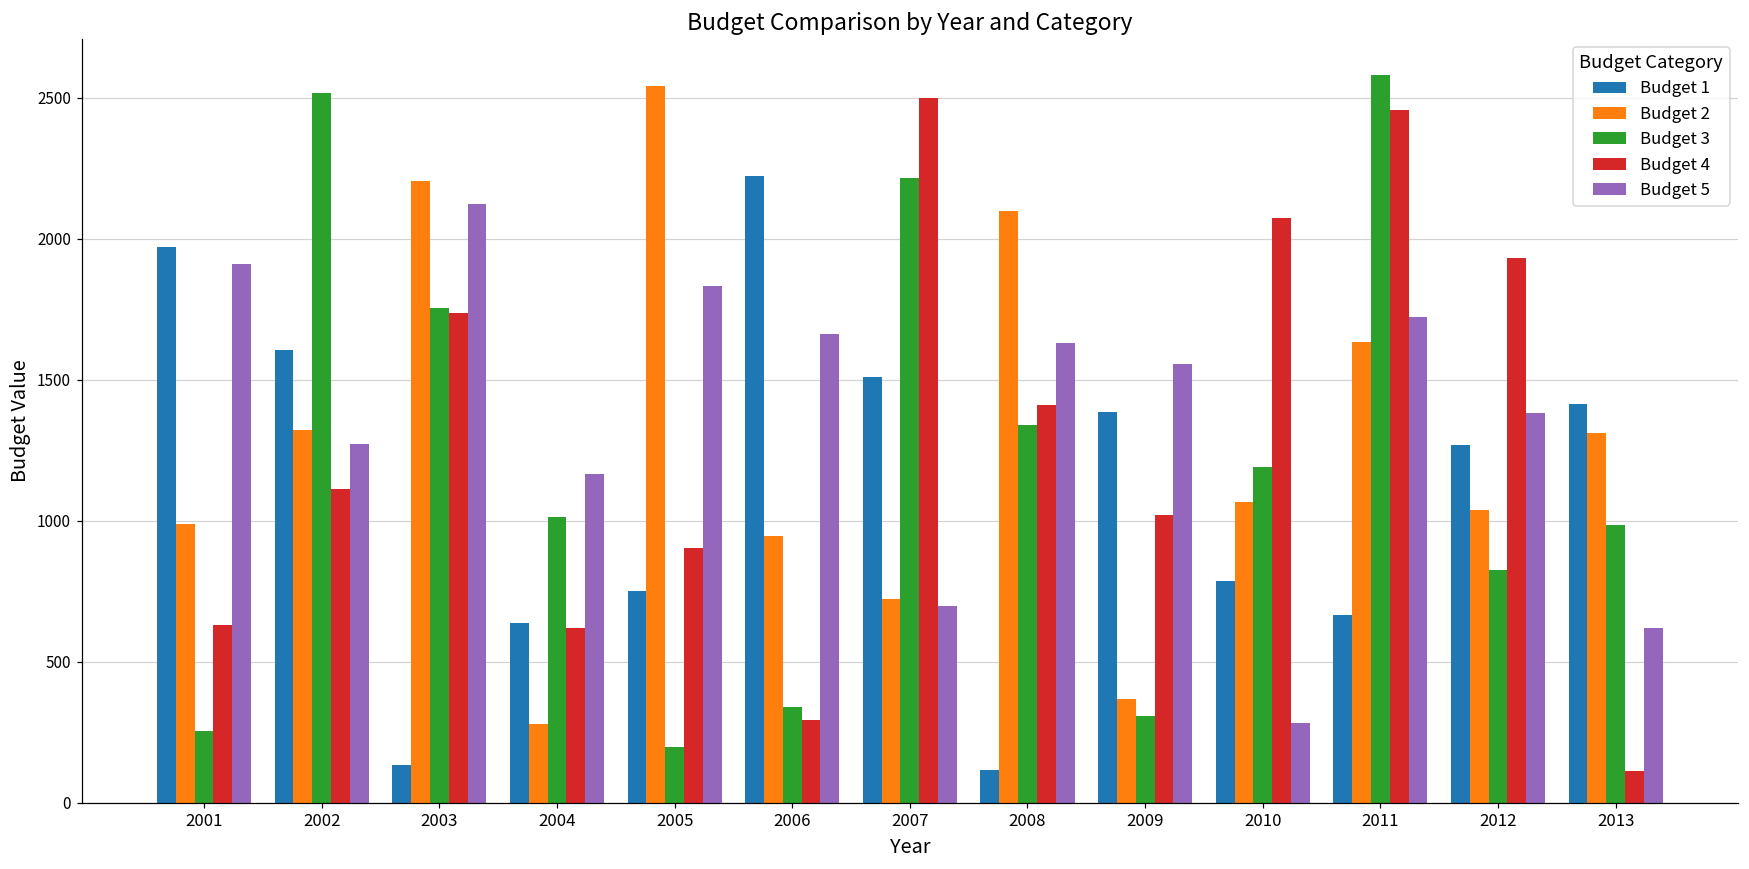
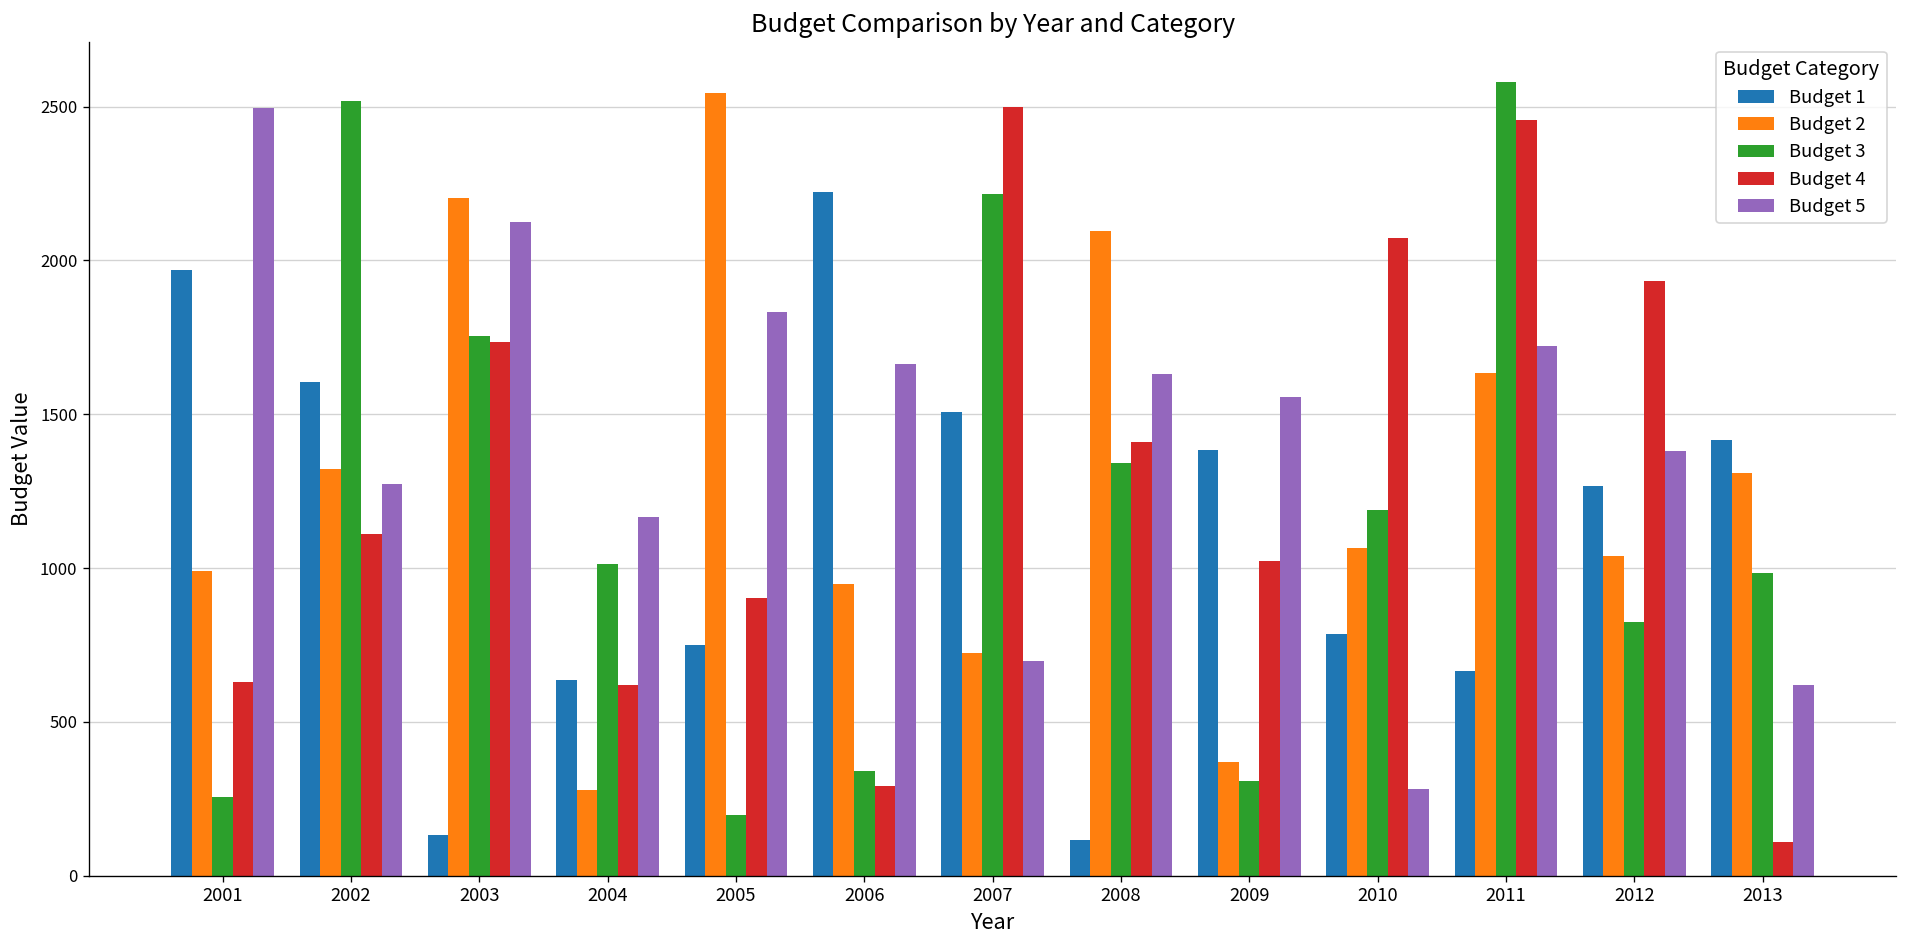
Budget 5, 2001: 1910 -> 2500
